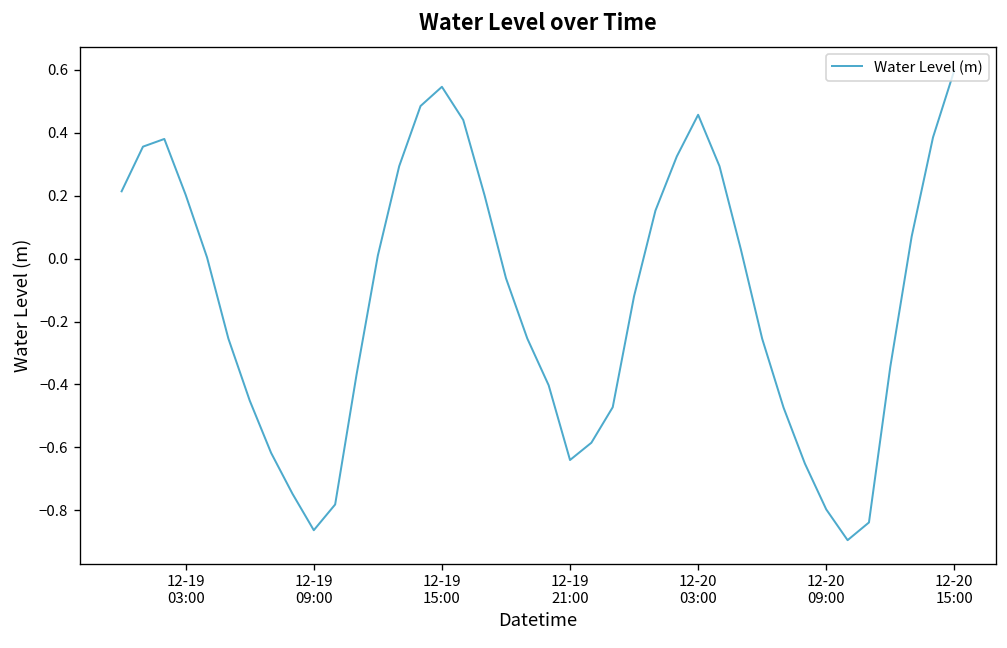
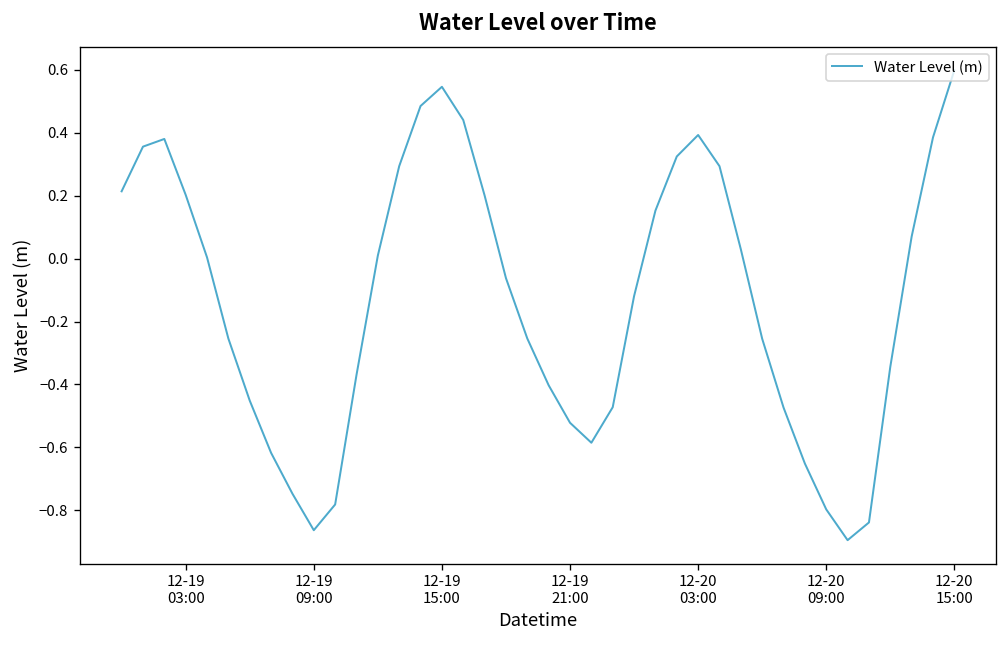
12-19 21:00: -0.64 -> -0.52
12-20 03:00: 0.46 -> 0.39
